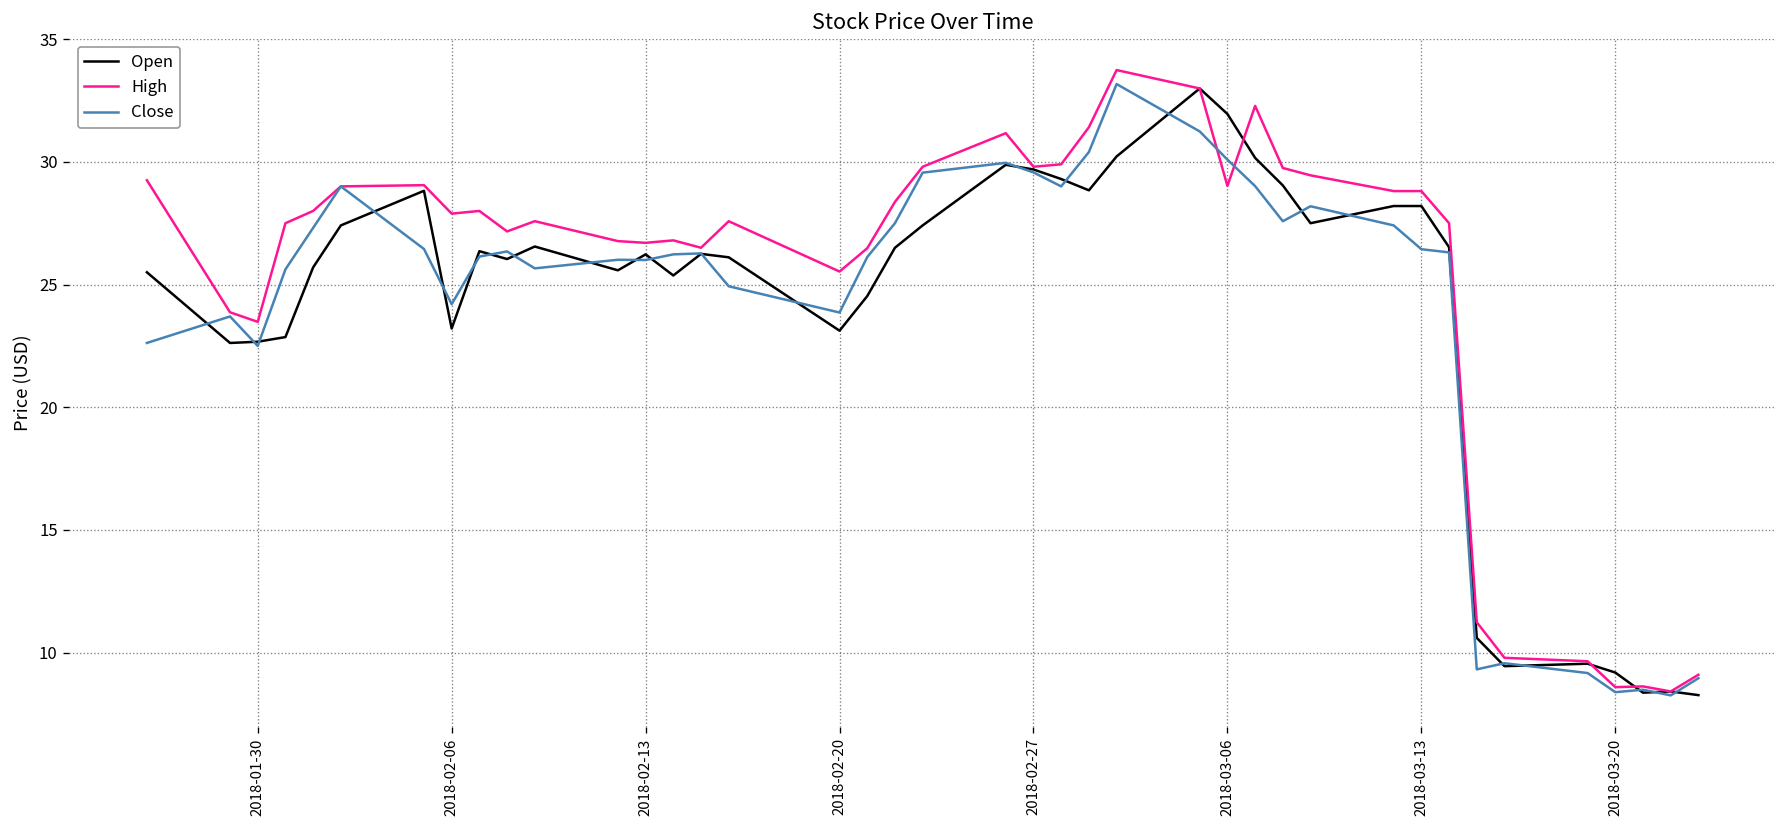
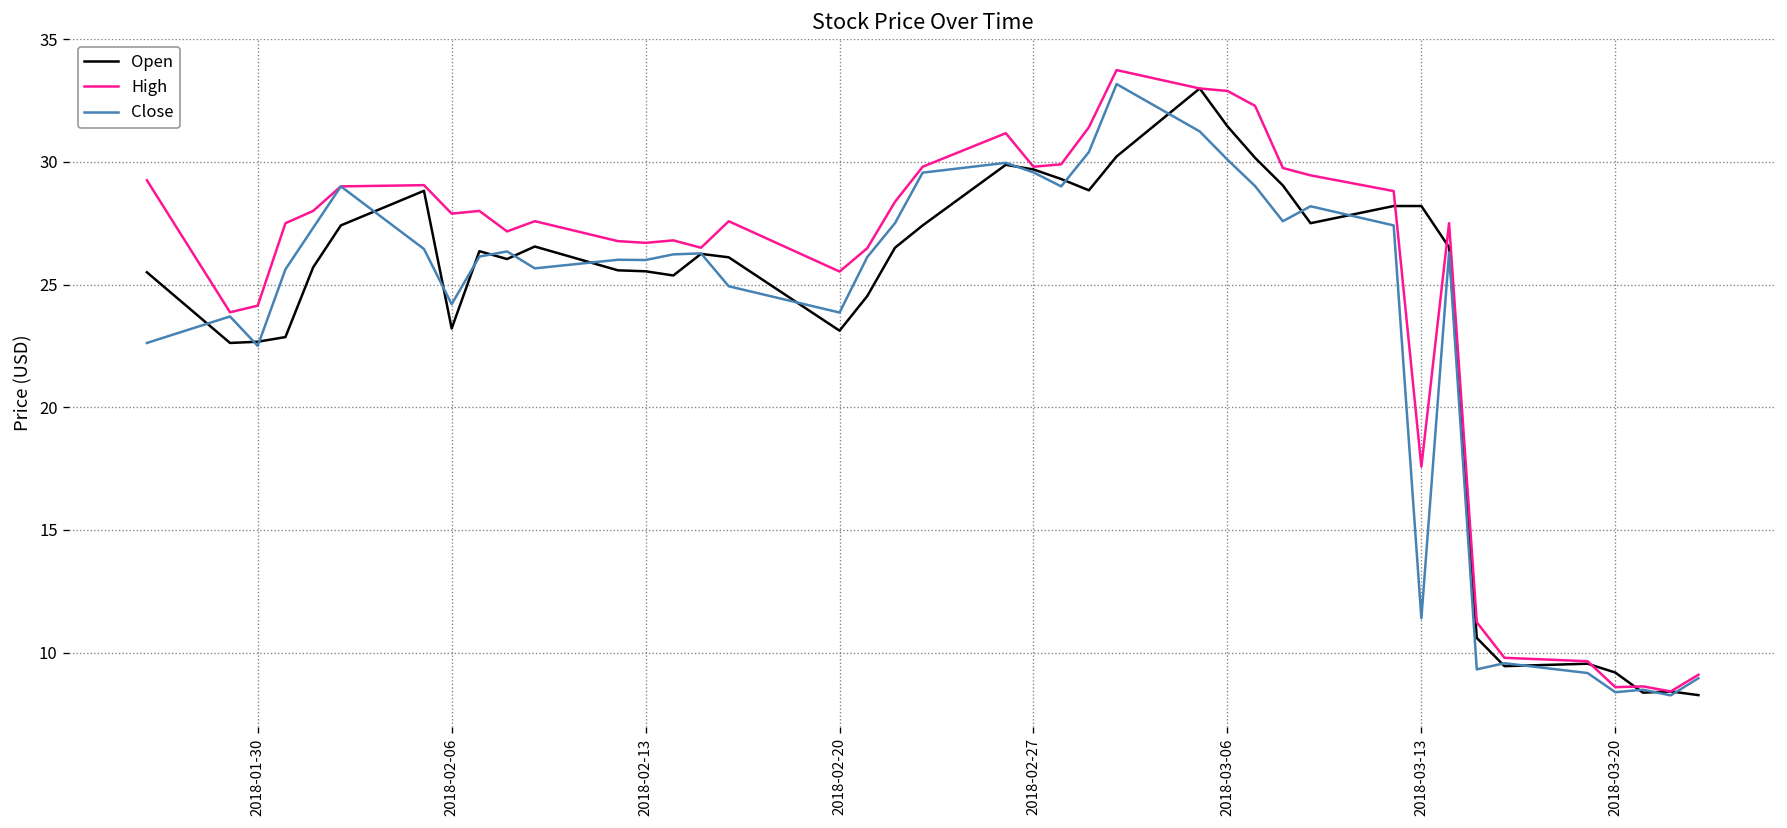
High, 2018-01-30: 23.5 -> 24.1
Open, 2018-02-13: 26.2 -> 25.5
Open, 2018-03-06: 32.0 -> 31.5
High, 2018-03-06: 29.0 -> 32.9
High, 2018-03-13: 28.8 -> 17.6
Close, 2018-03-13: 26.4 -> 11.4
